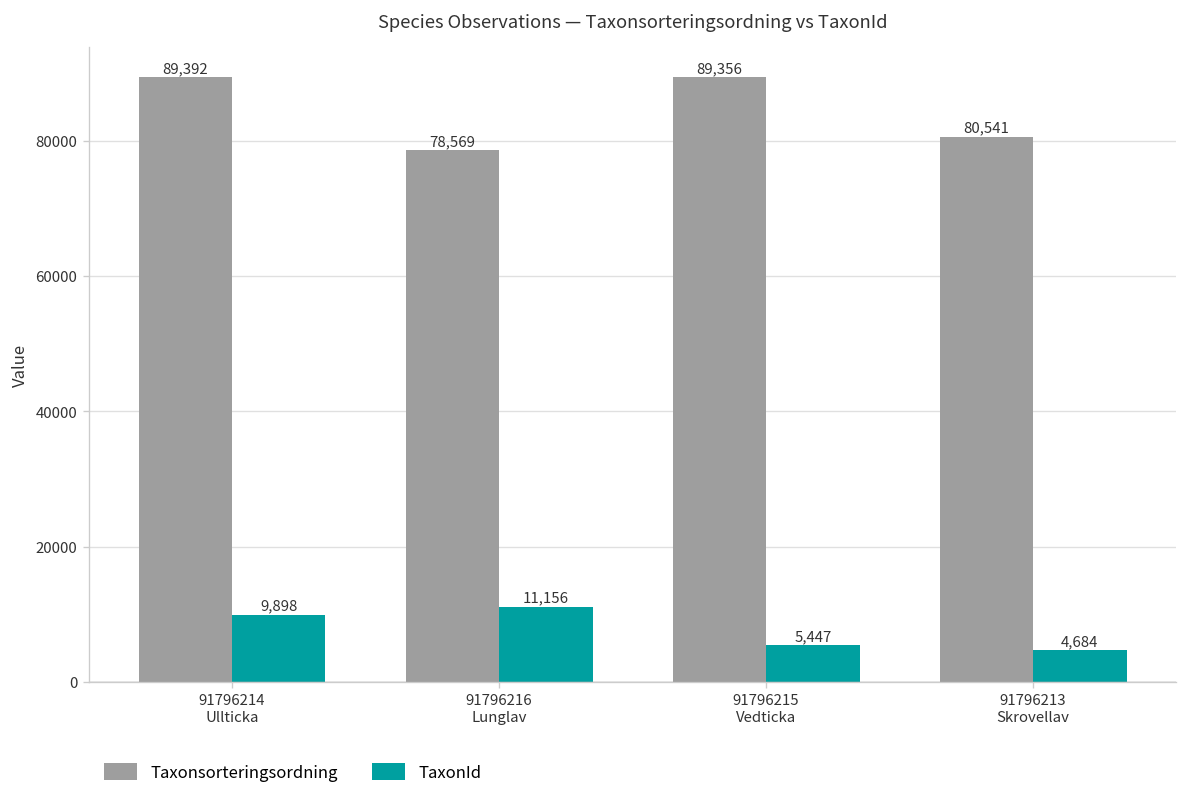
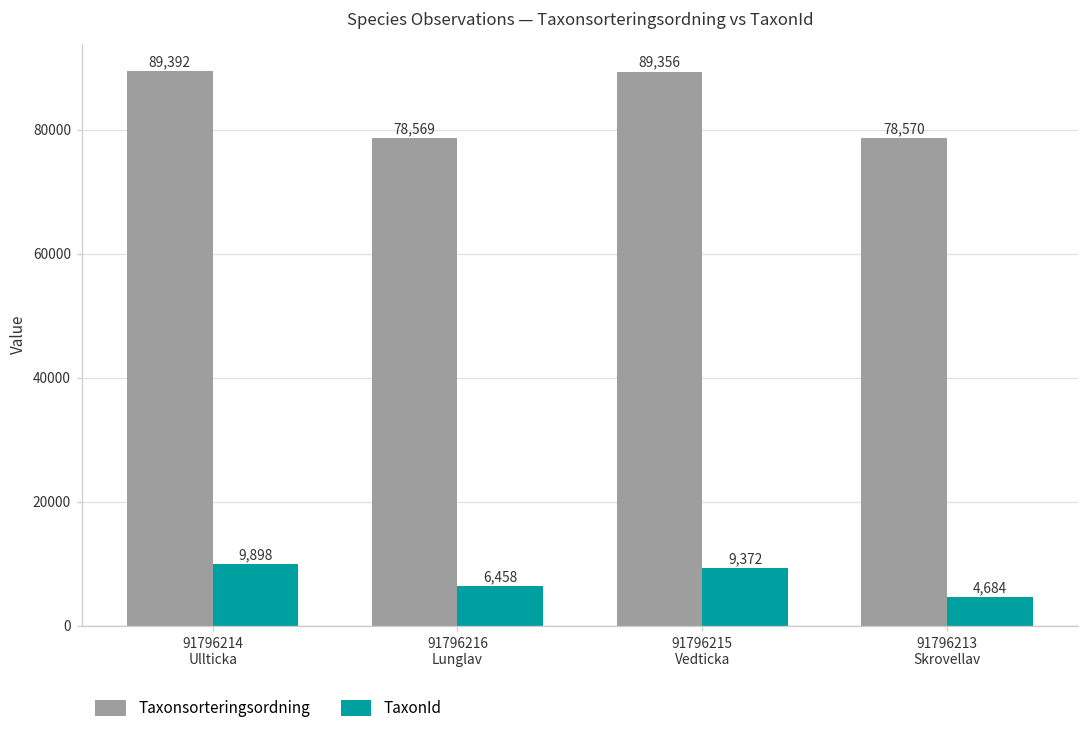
TaxonId, 91796216 Lunglav: 11,156 -> 6,458
TaxonId, 91796215 Vedticka: 5,447 -> 9,372
Taxonsorteringsordning, 91796213 Skrovellav: 80,541 -> 78,570
